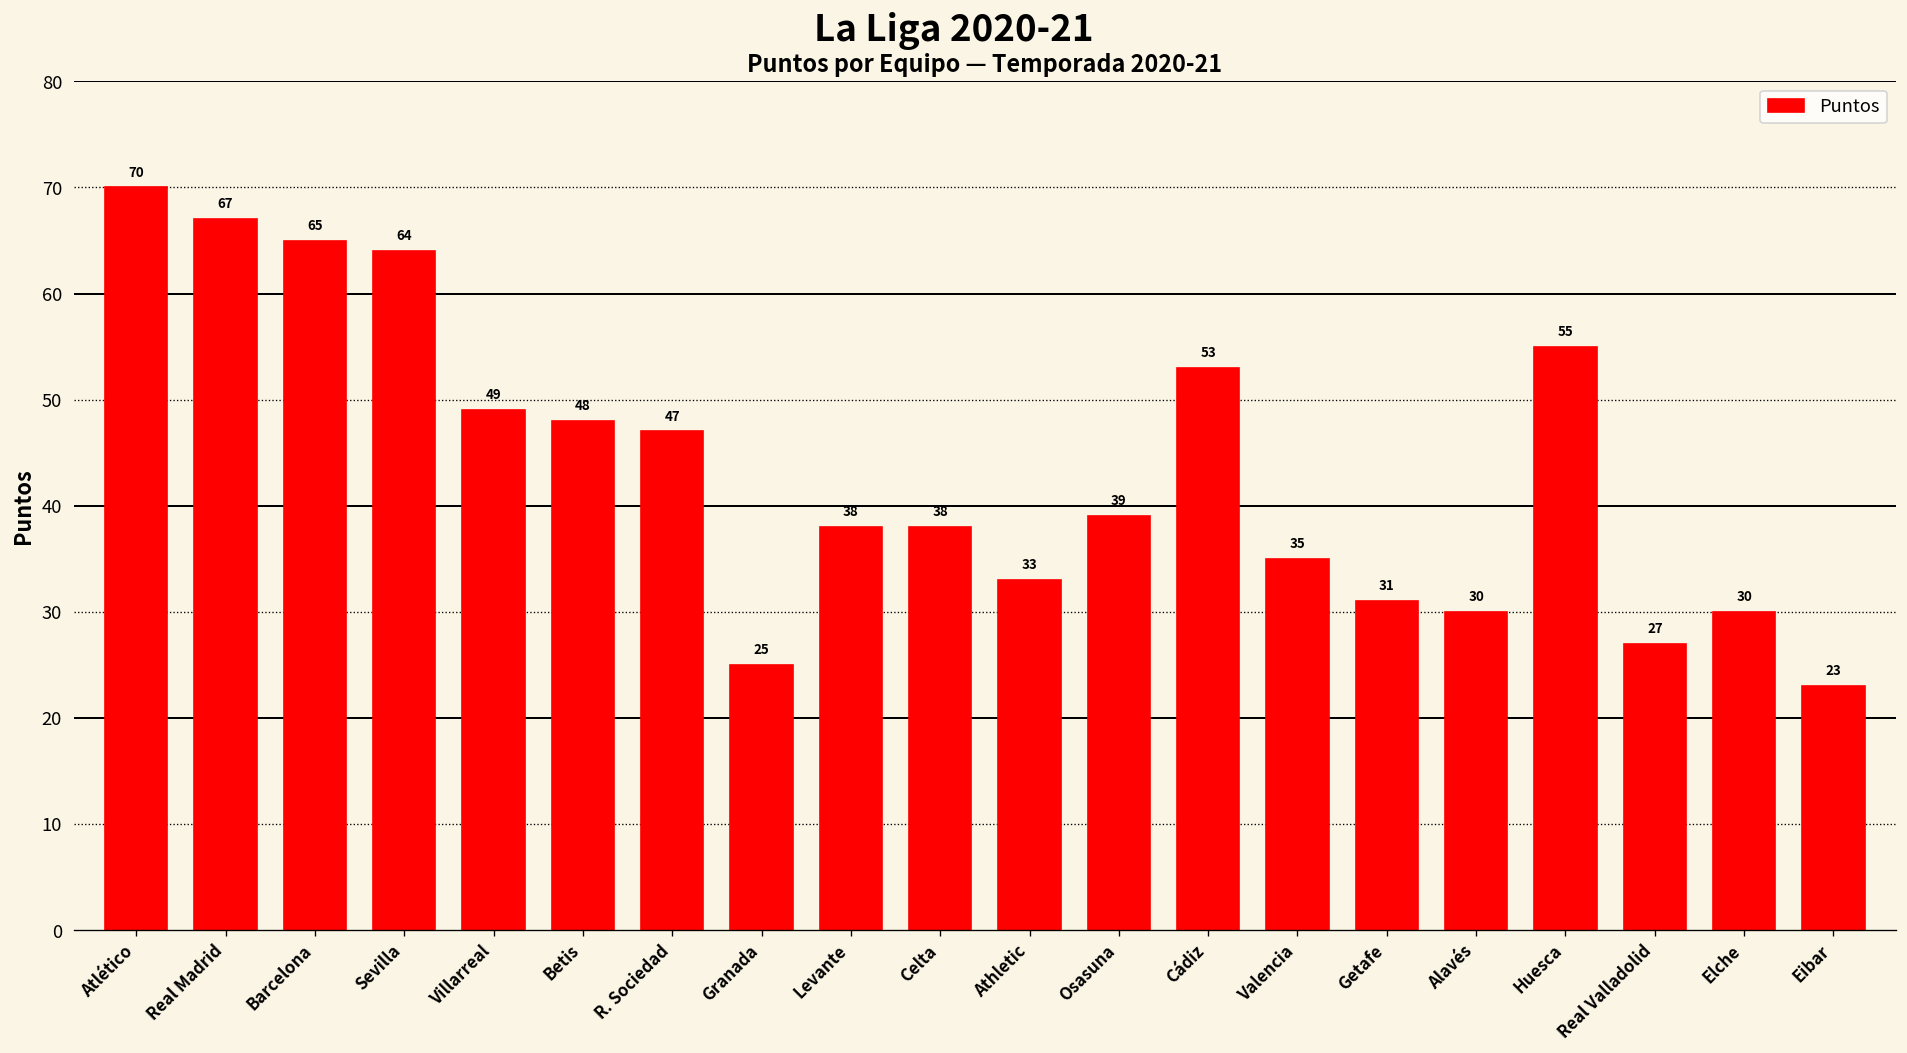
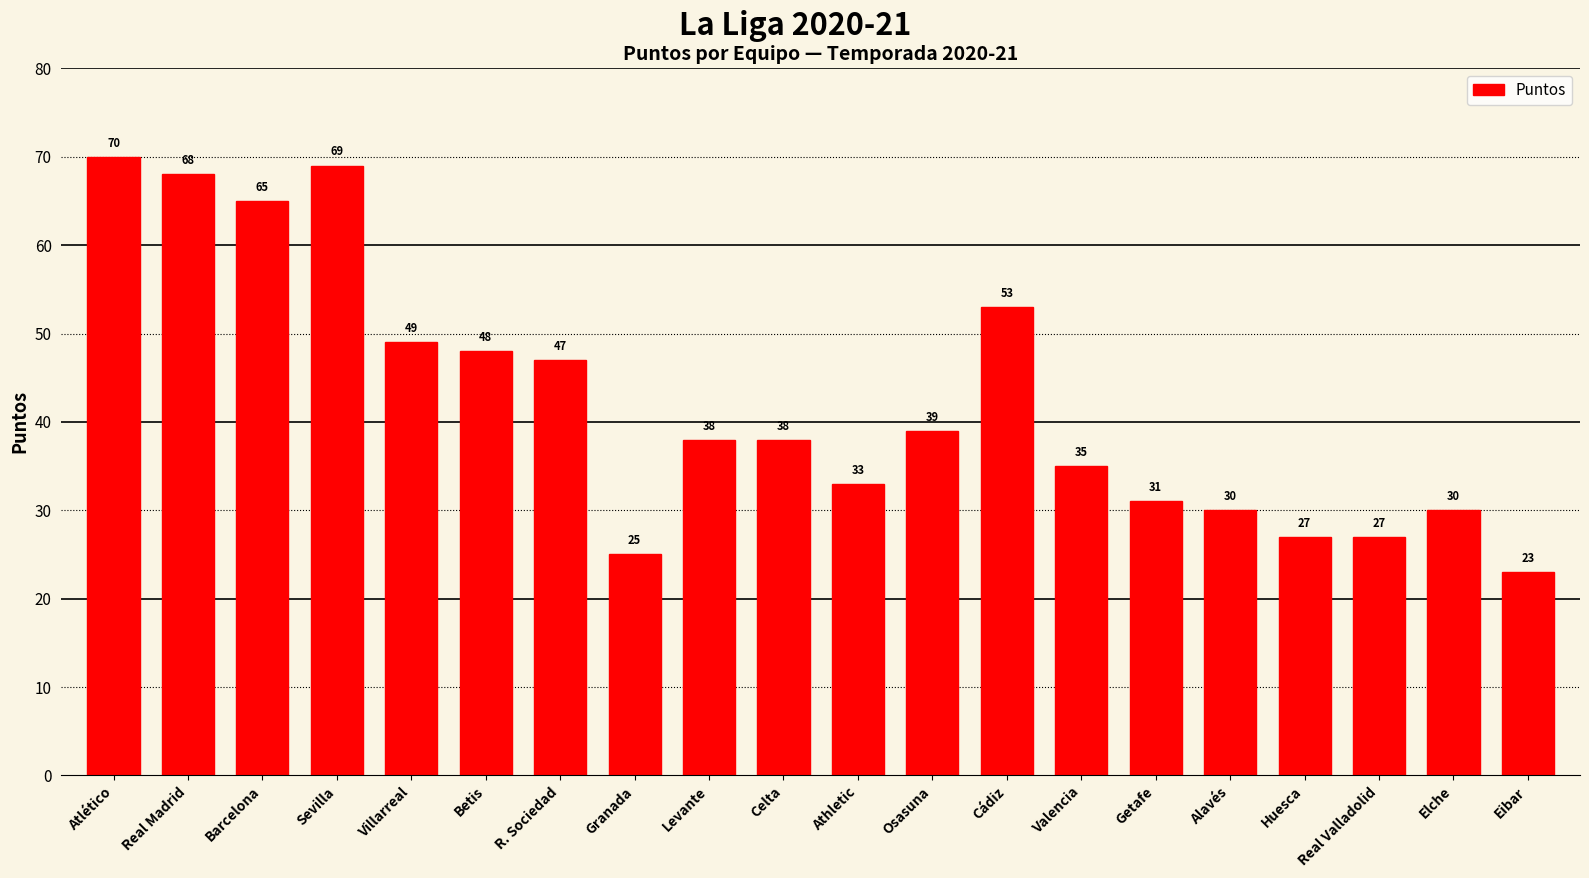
Real Madrid: 67 -> 68
Sevilla: 64 -> 69
Huesca: 55 -> 27
